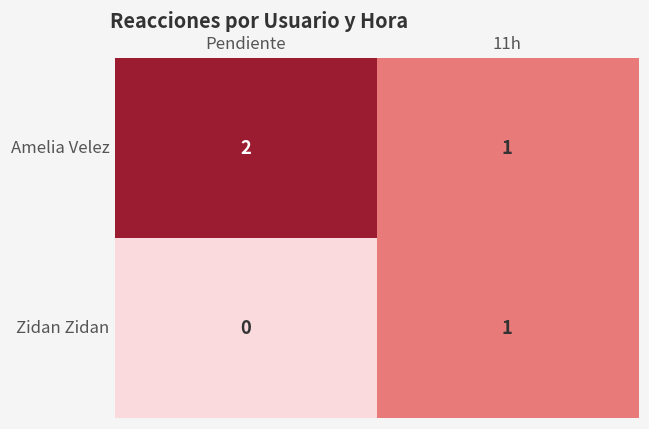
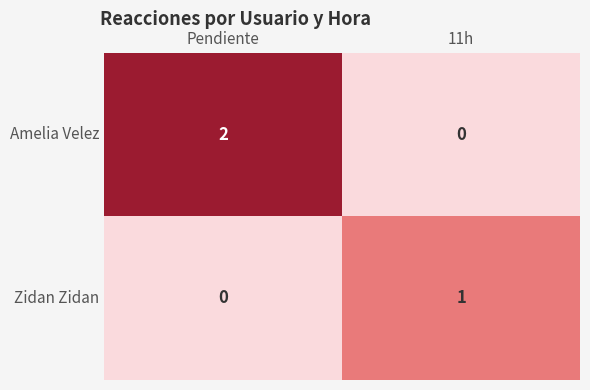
Amelia Velez, 11h: 1 -> 0
